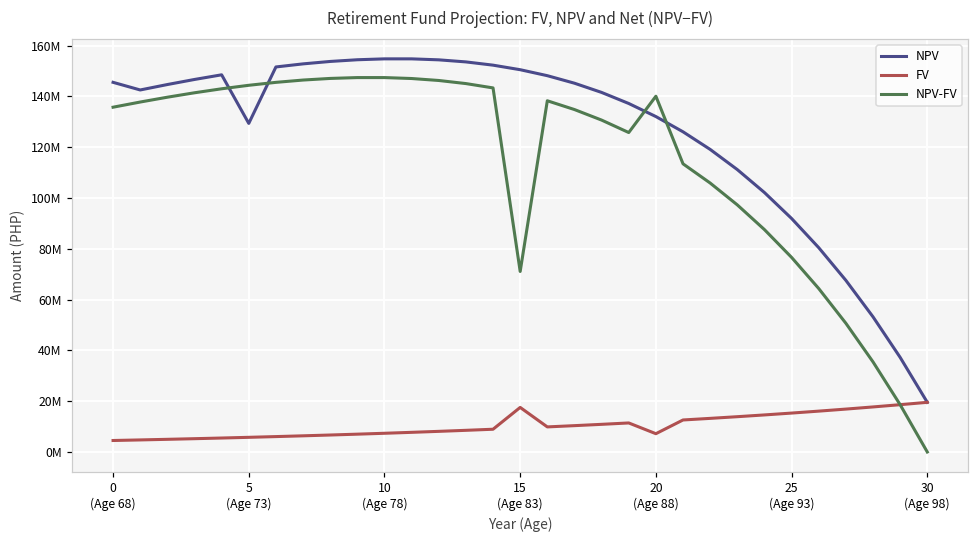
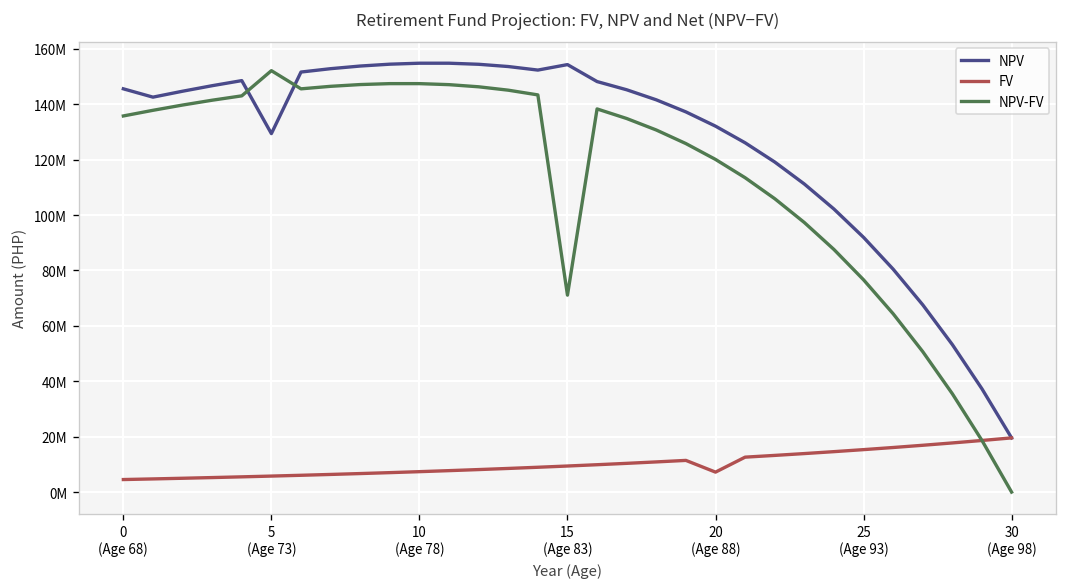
NPV-FV, 5 (Age 73): 144000000 -> 152000000
NPV, 15 (Age 83): 151000000 -> 154000000
FV, 15 (Age 83): 18000000 -> 9000000
NPV-FV, 20 (Age 88): 140000000 -> 120000000
